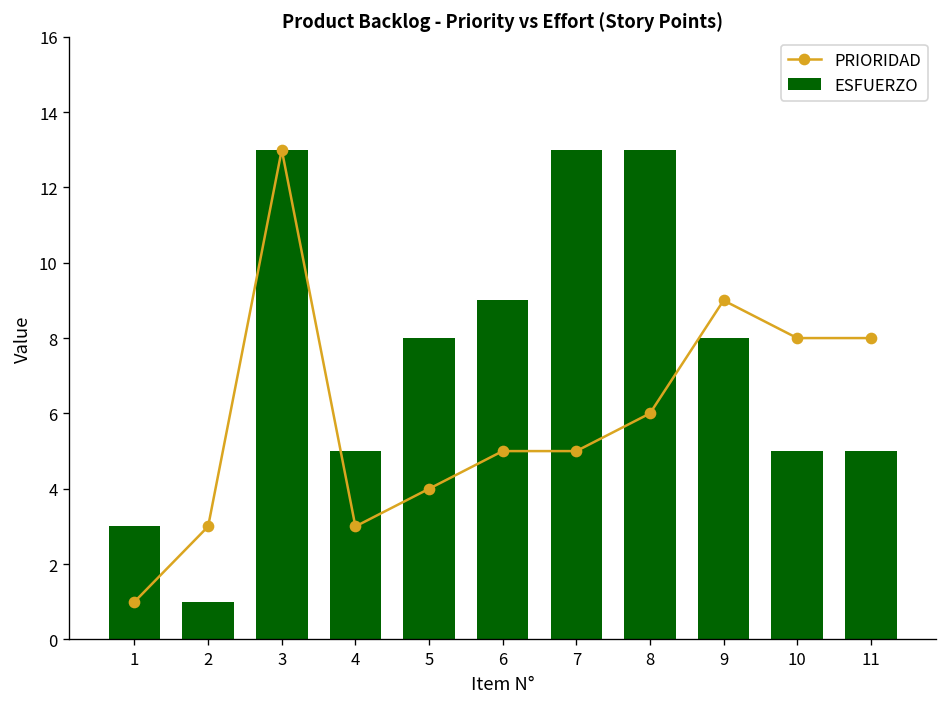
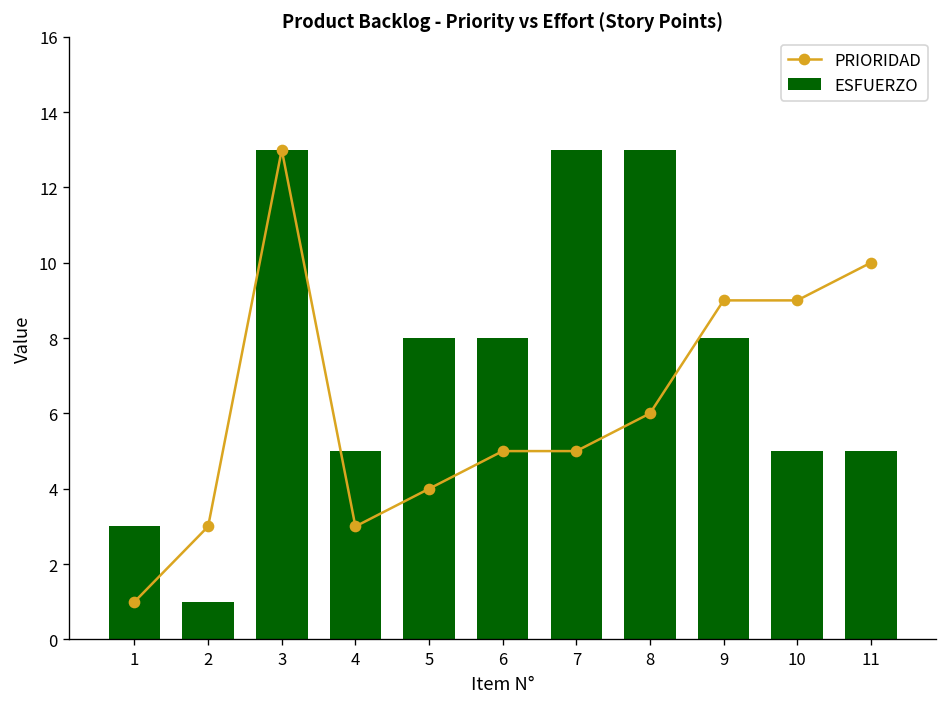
ESFUERZO, 6: 9 -> 8
PRIORIDAD, 10: 8 -> 9
PRIORIDAD, 11: 8 -> 10
